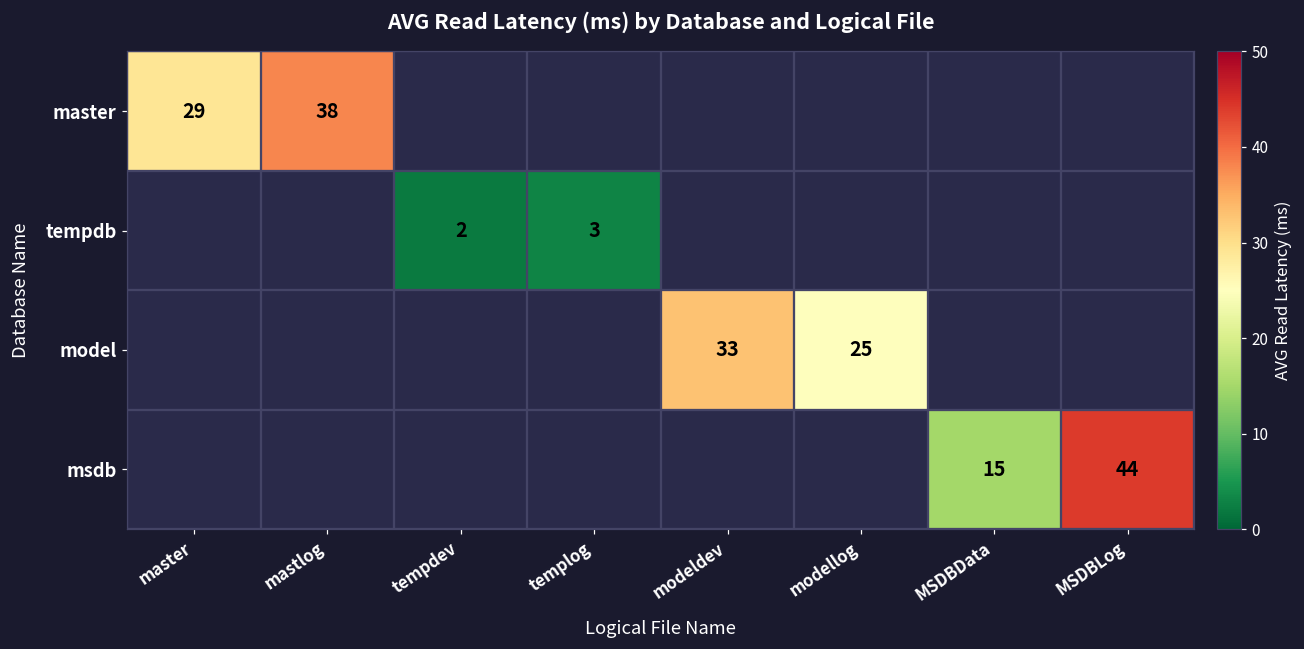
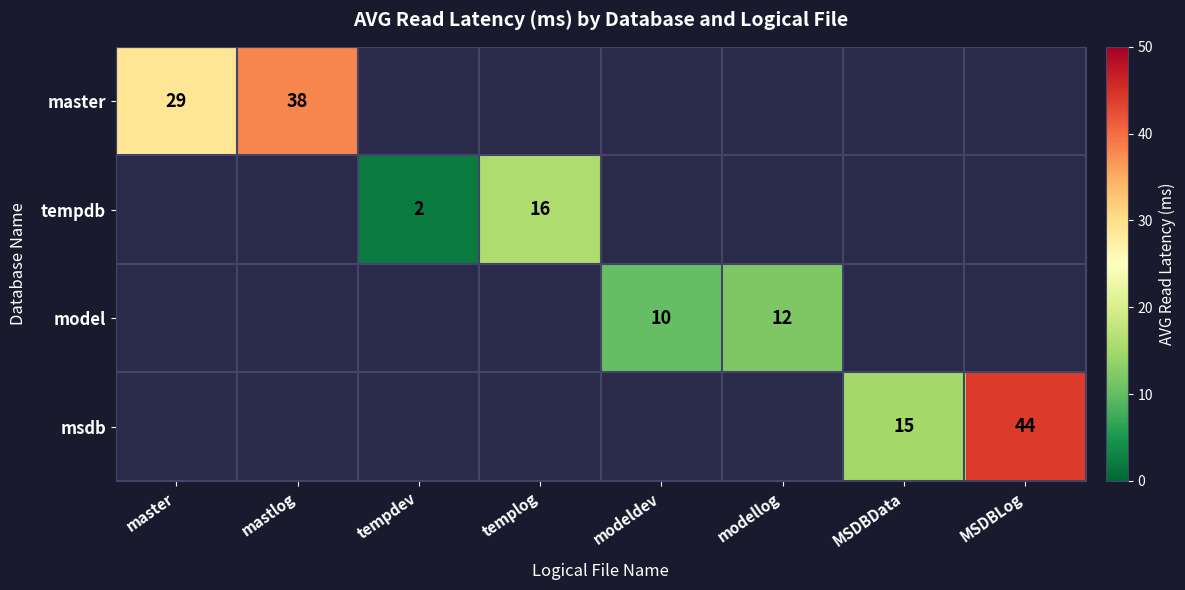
tempdb, templog: 3 -> 16
model, modeldev: 33 -> 10
model, modellog: 25 -> 12
